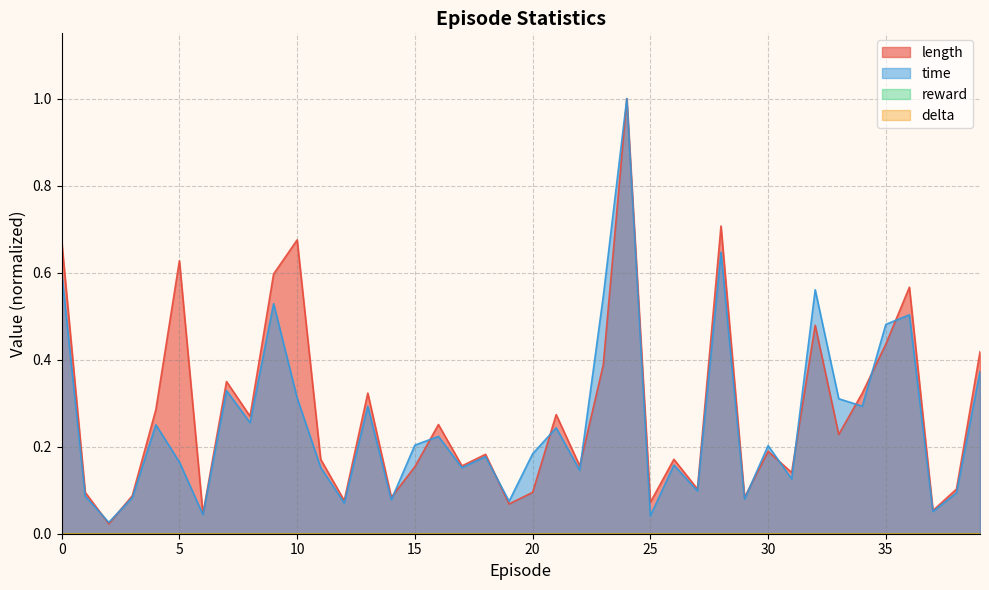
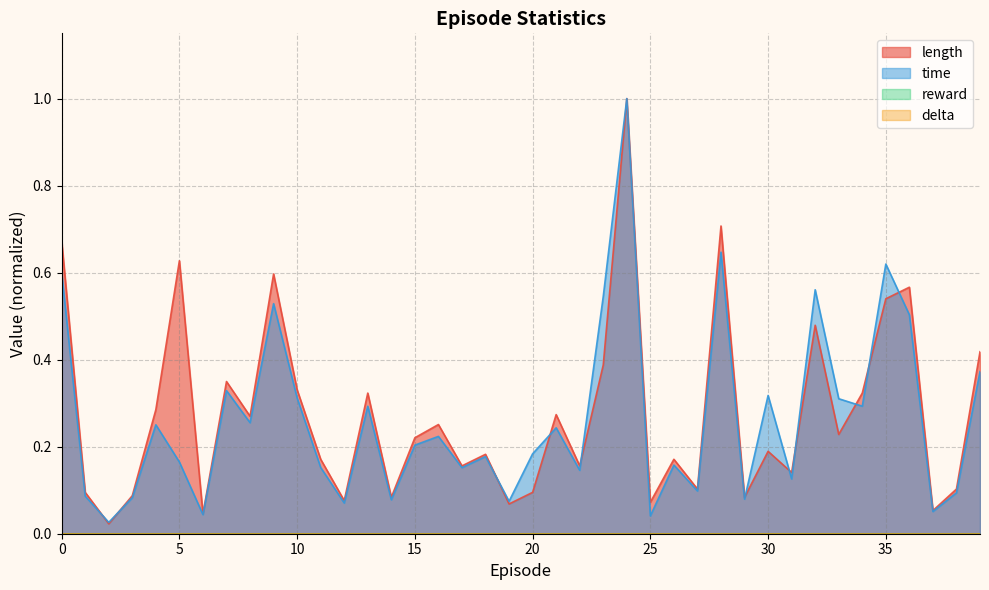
length, 10: 0.68 -> 0.33
length, 15: 0.15 -> 0.22
time, 30: 0.20 -> 0.32
length, 35: 0.44 -> 0.54
time, 35: 0.48 -> 0.62
